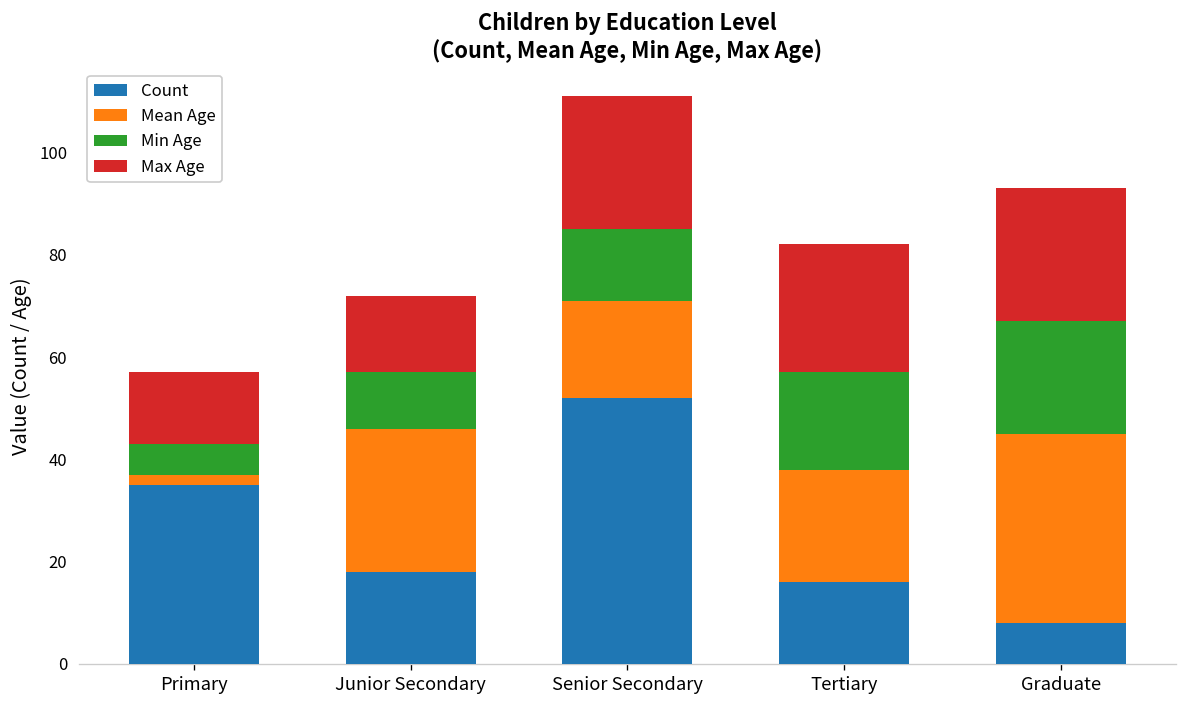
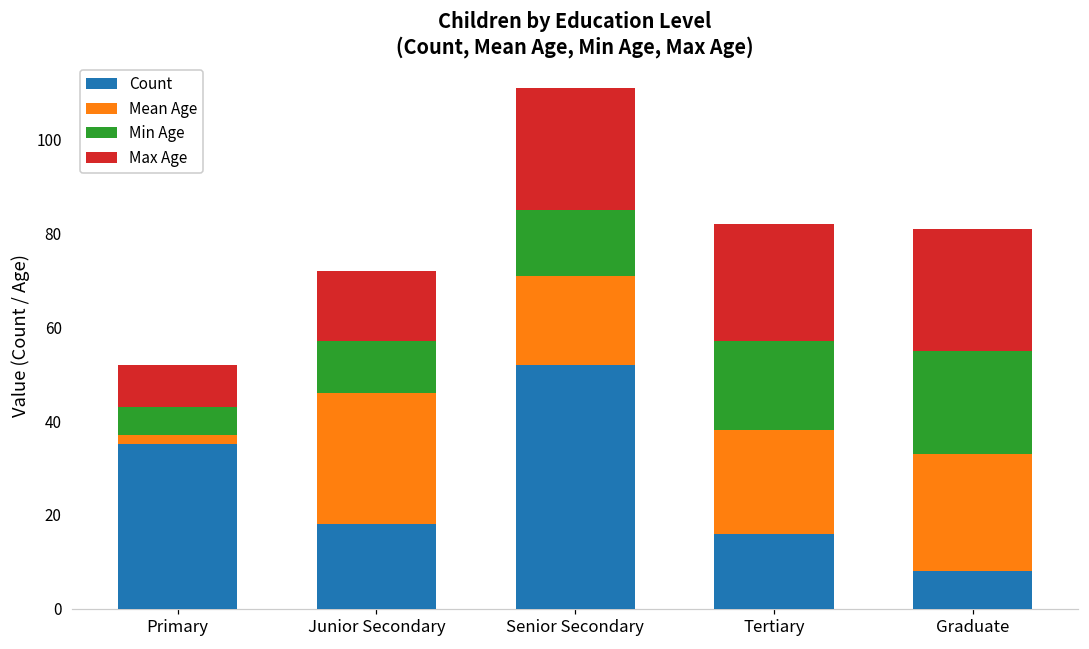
Max Age, Primary: 14 -> 9
Mean Age, Graduate: 37 -> 25
